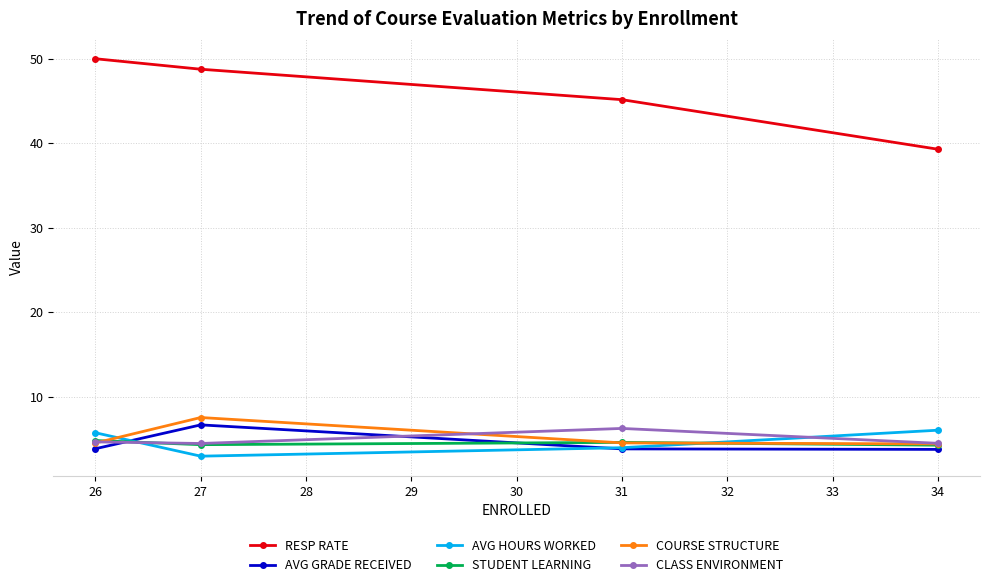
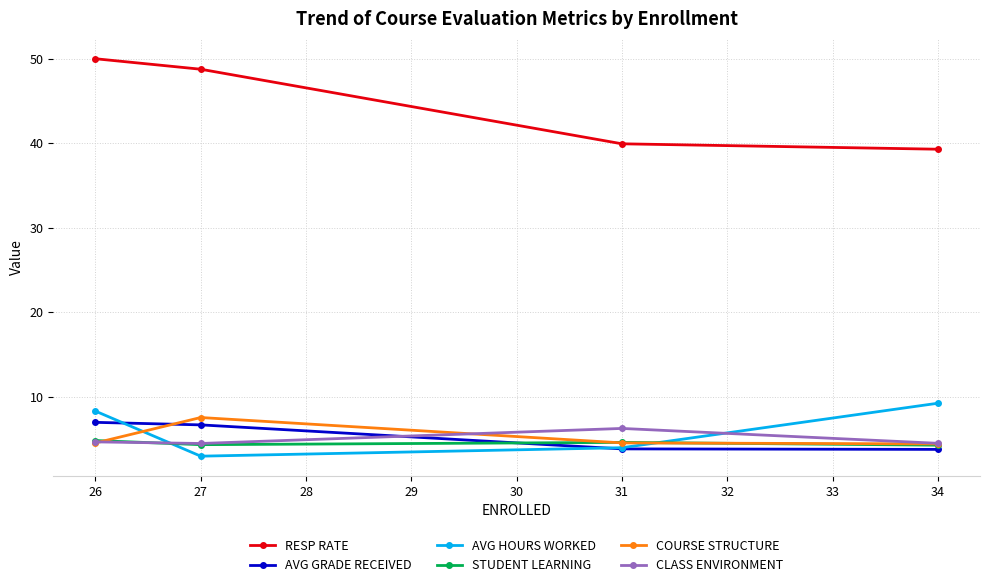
AVG GRADE RECEIVED, 26: 4 -> 7
AVG HOURS WORKED, 26: 6 -> 8
RESP RATE, 31: 45 -> 40
AVG HOURS WORKED, 34: 6 -> 9
